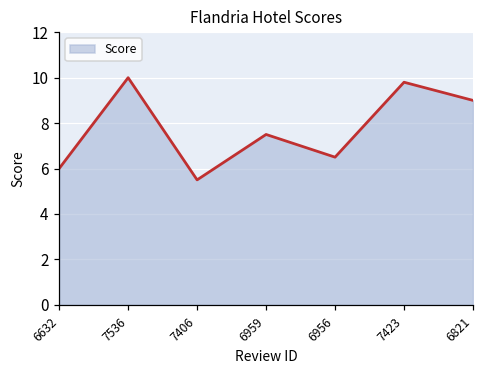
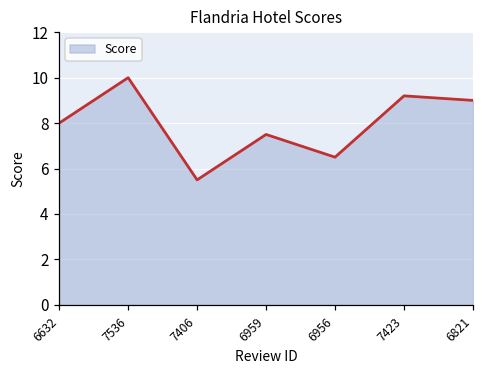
6632: 6 -> 8
7423: 9.8 -> 9.2
